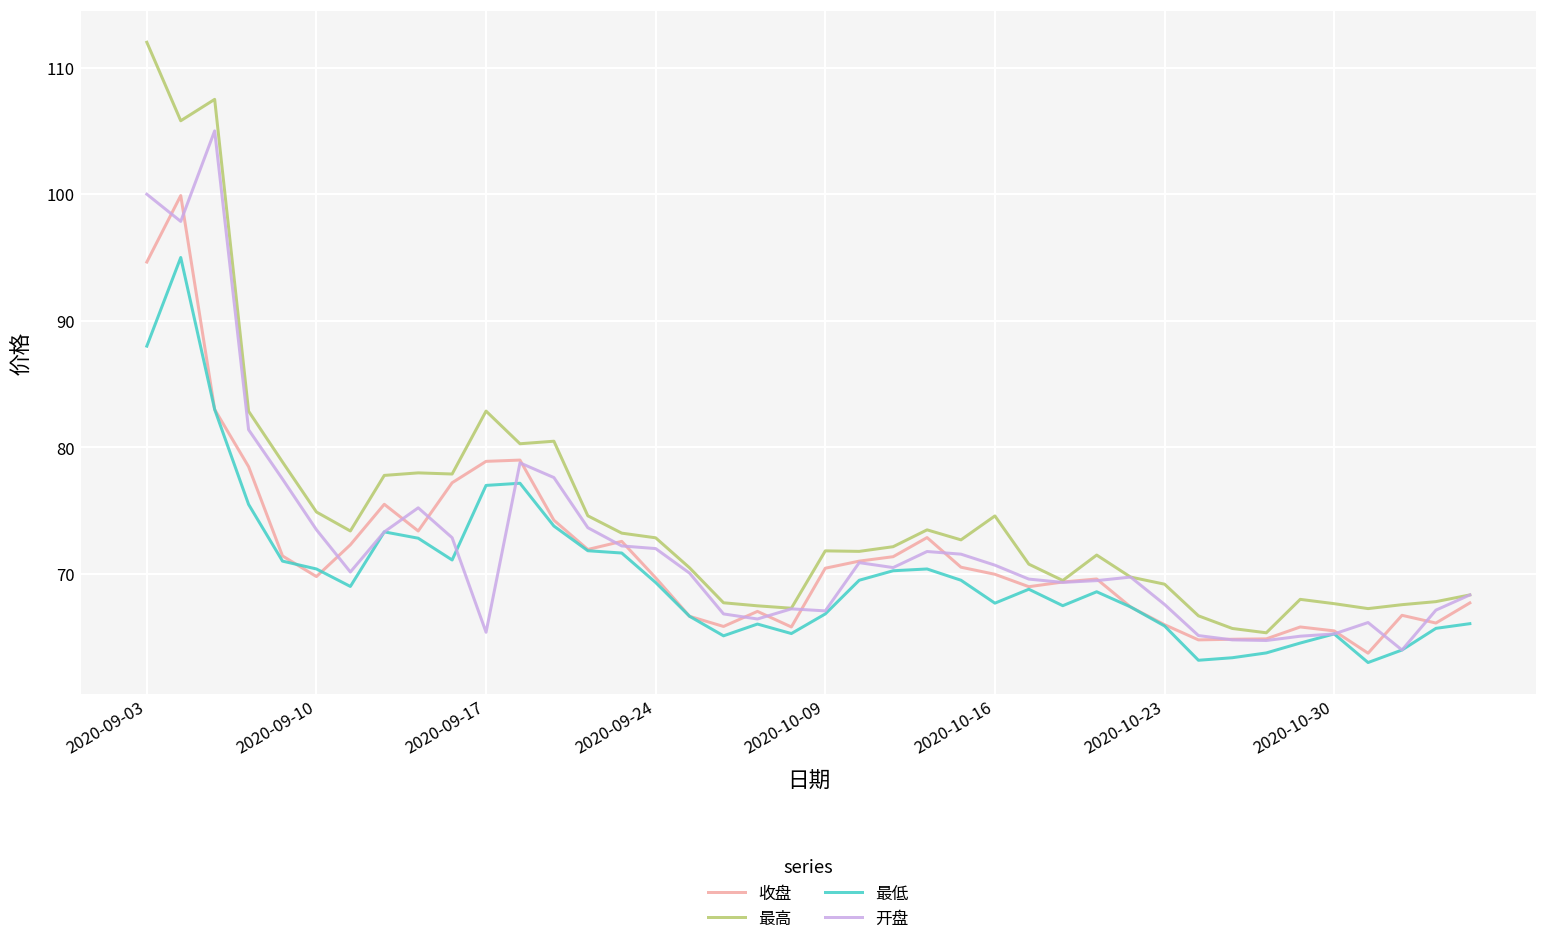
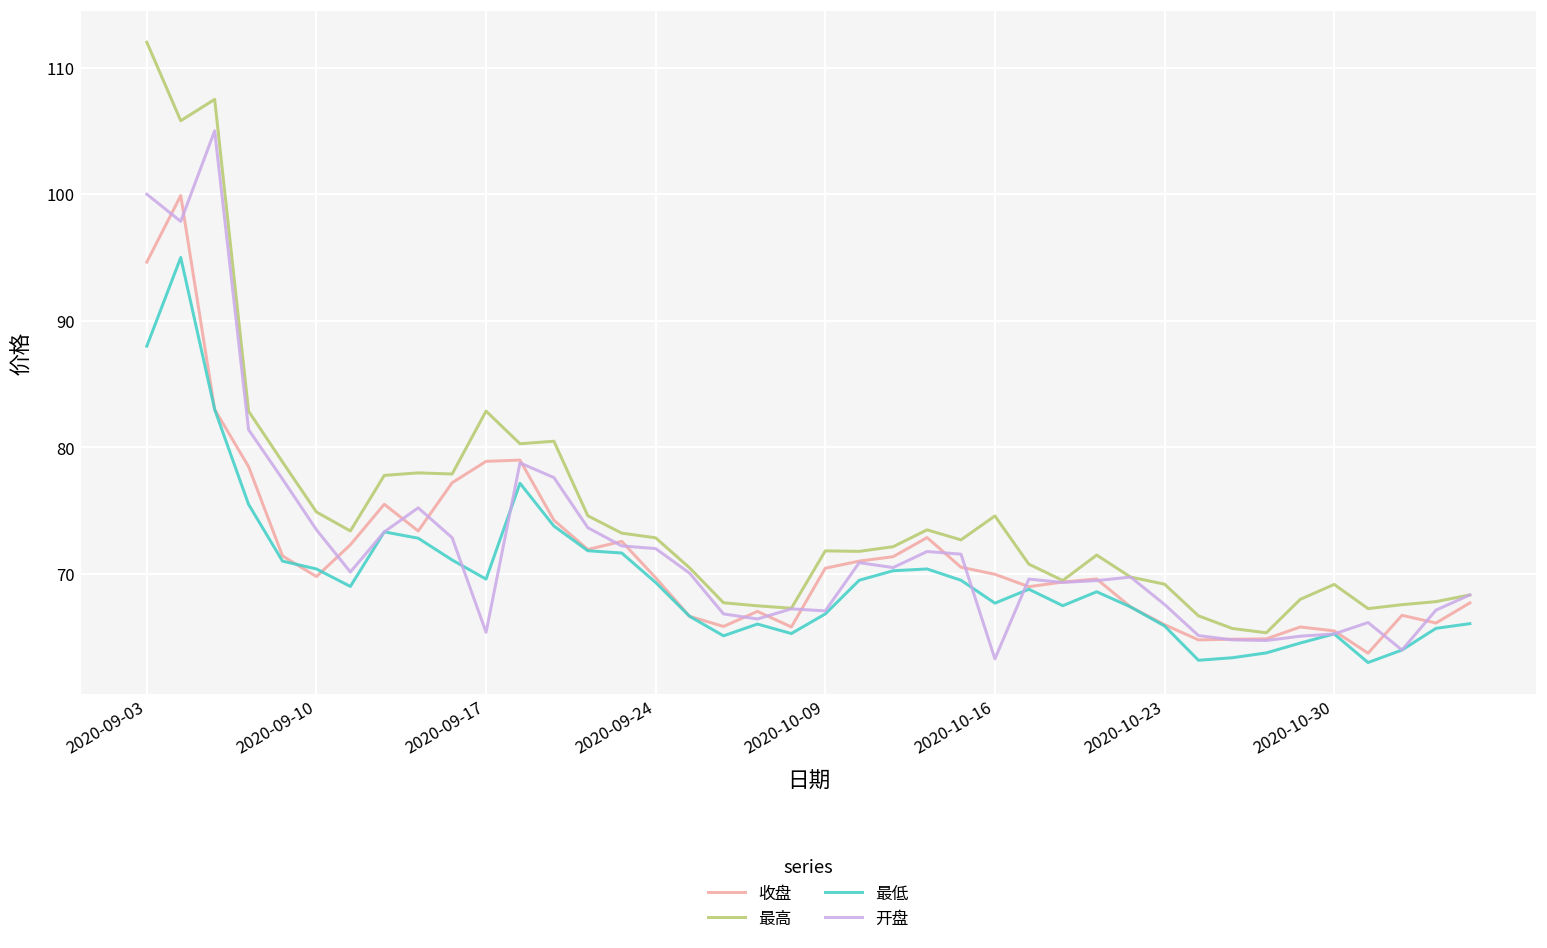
最低, 2020-09-17: 77.0 -> 69.6
开盘, 2020-10-16: 70.7 -> 63.3
最高, 2020-10-30: 67.7 -> 69.2
